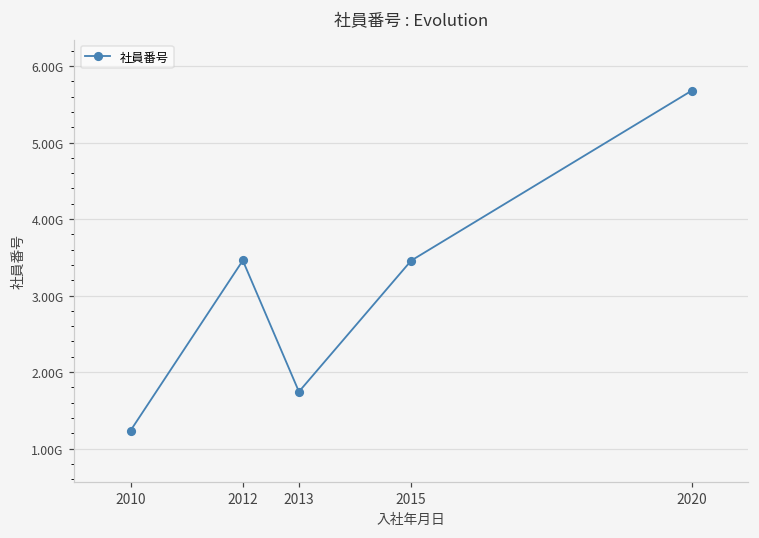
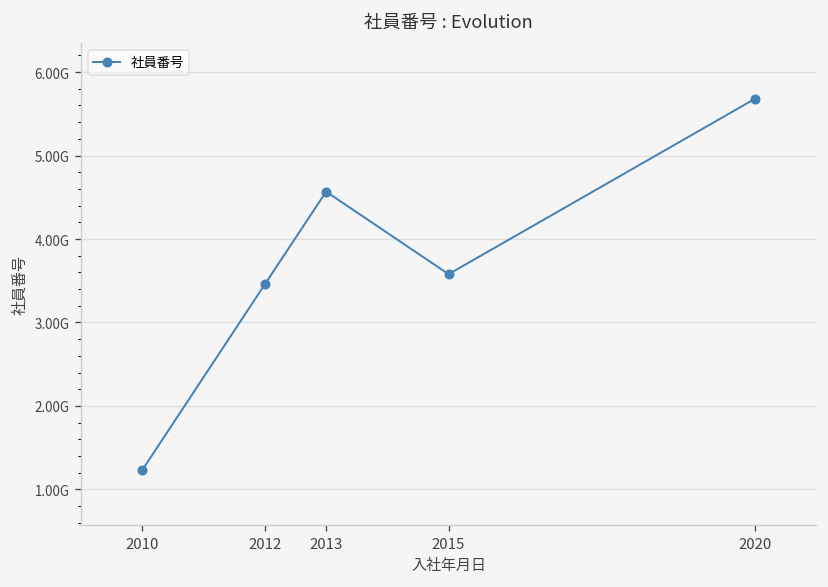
2013: 1700000000 -> 4600000000
2015: 3500000000 -> 3600000000
